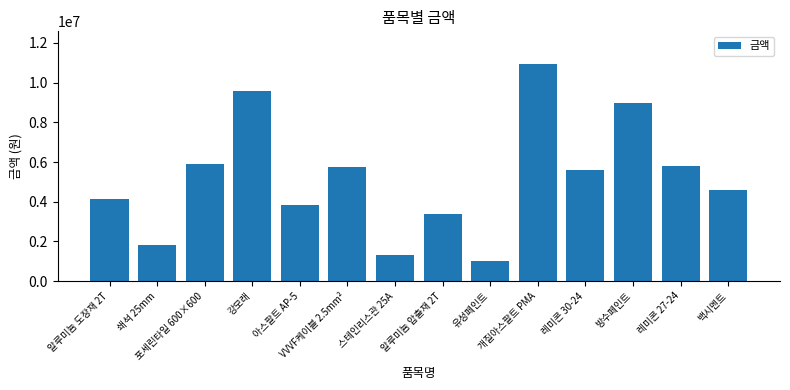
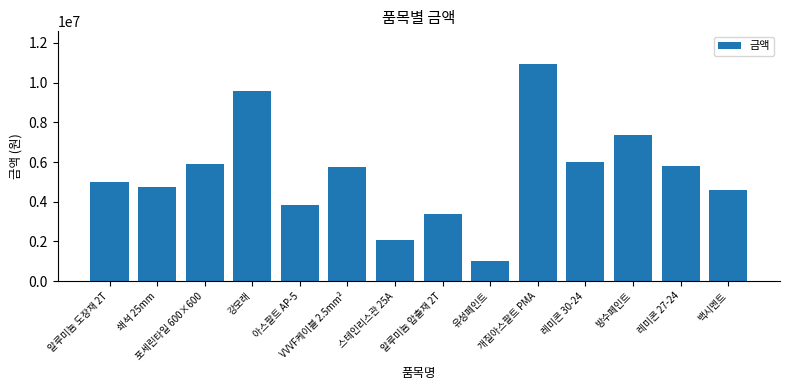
알루미늄 도장재 2T: 4100000 -> 5000000
쇄석 25mm: 1800000 -> 4700000
스테인리스관 25A: 1300000 -> 2100000
레미콘 30-24: 5600000 -> 6000000
방수페인트: 9000000 -> 7300000
